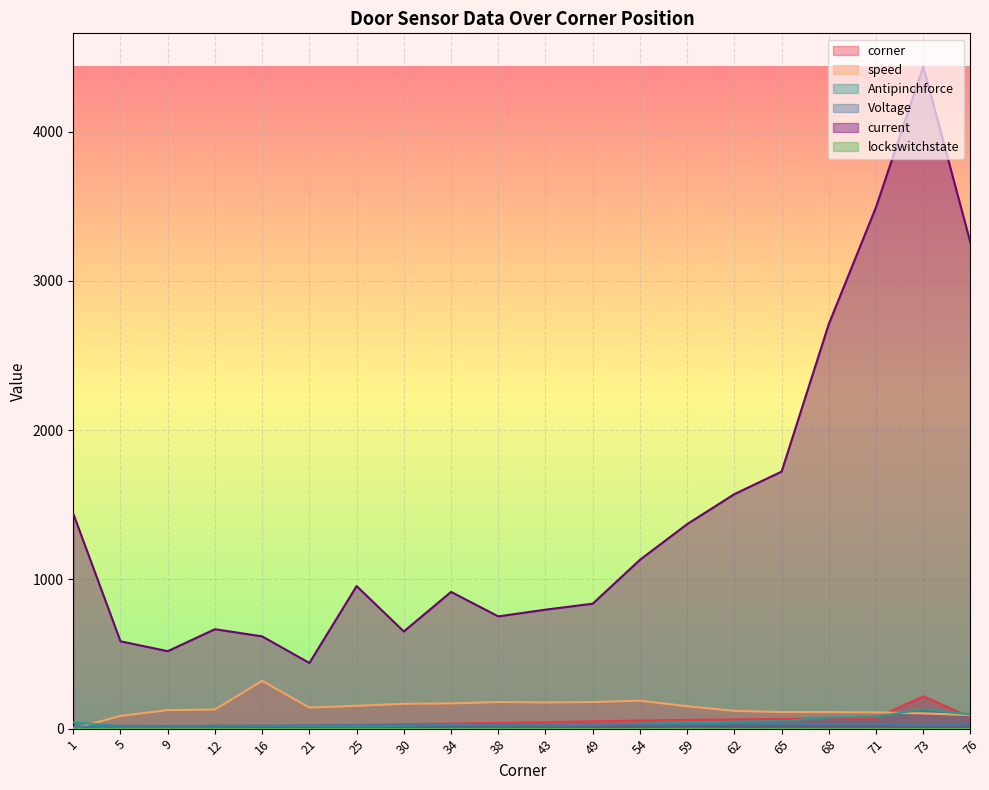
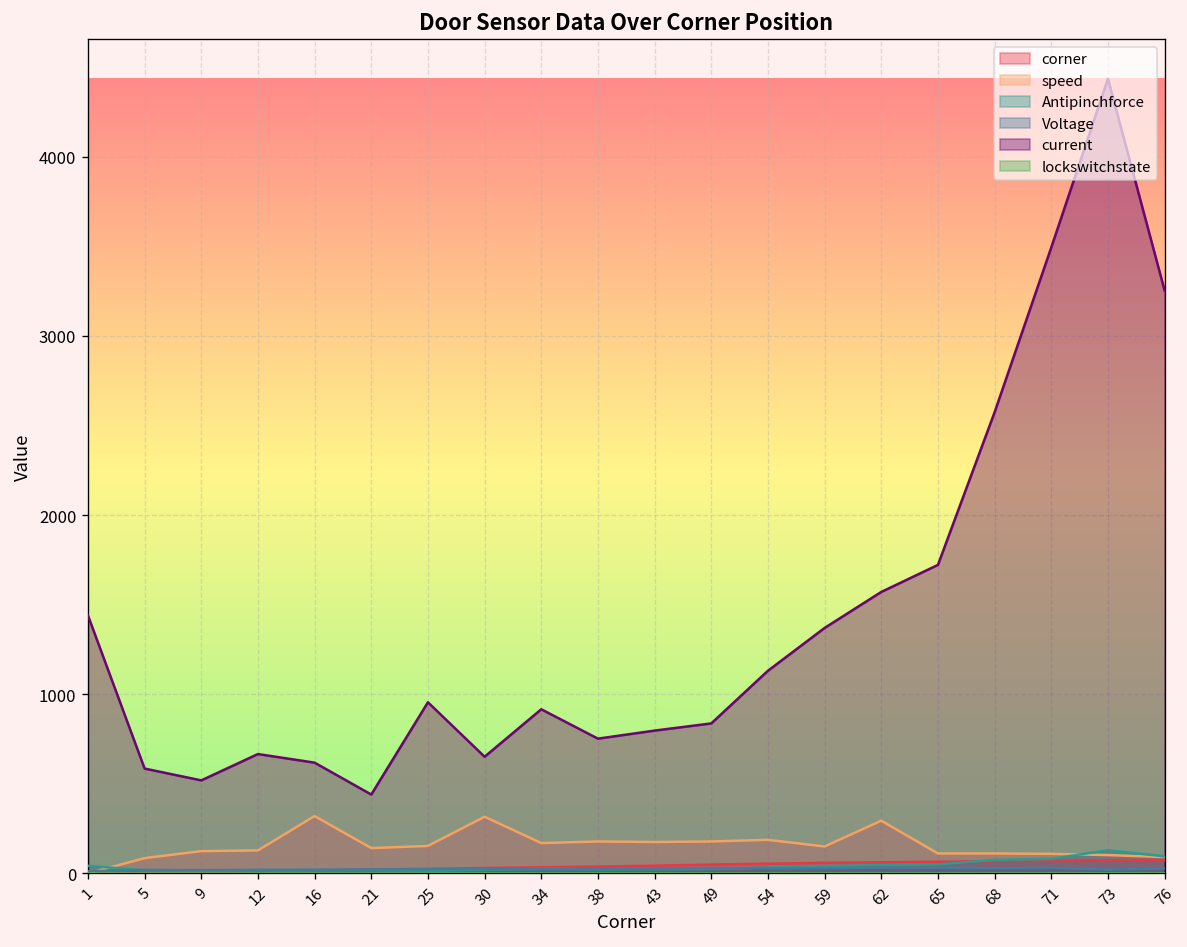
speed, 30: 170 -> 320
speed, 62: 120 -> 290
current, 68: 2710 -> 2570
corner, 73: 220 -> 70
